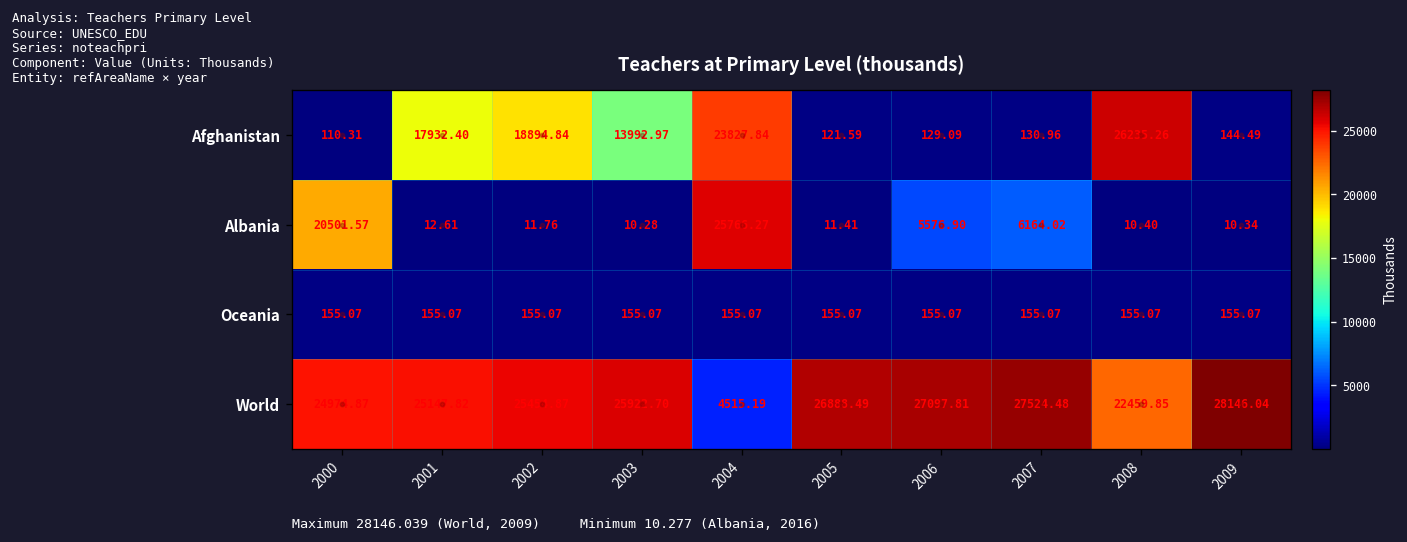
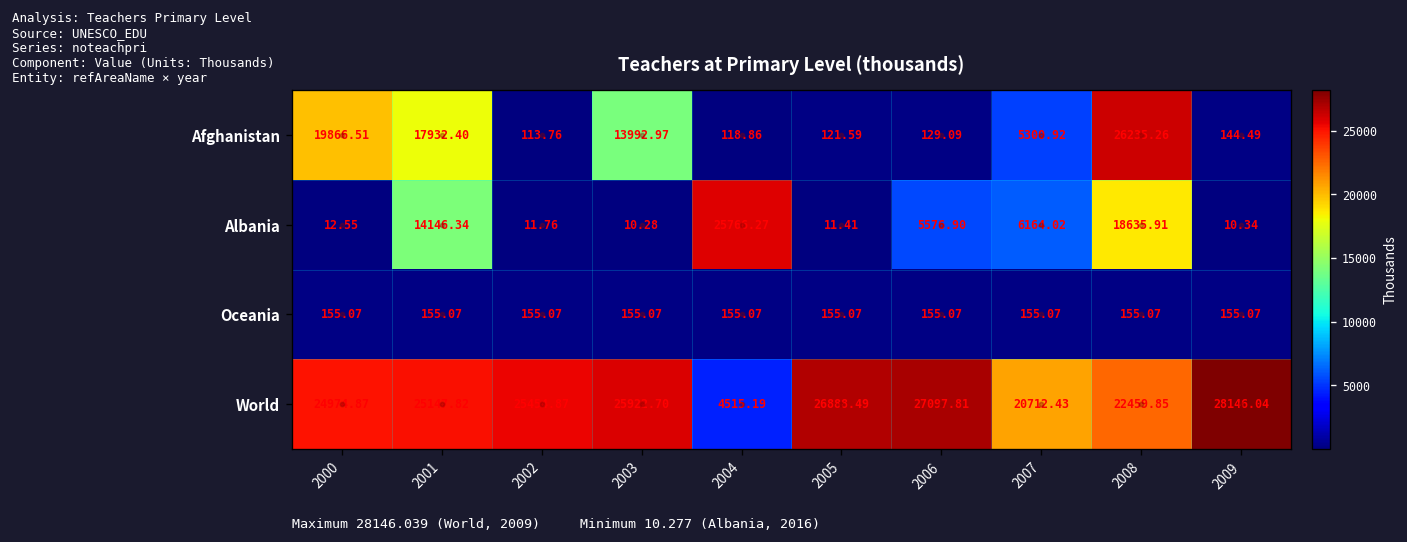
Afghanistan, 2000: 110.31 -> 19866.51
Afghanistan, 2002: 18894.84 -> 113.76
Afghanistan, 2004: 23827.84 -> 118.86
Afghanistan, 2007: 130.96 -> 5300.92
Albania, 2000: 20501.57 -> 12.55
Albania, 2001: 12.61 -> 14146.34
Albania, 2008: 10.40 -> 18635.91
World, 2007: 27524.48 -> 20712.43
